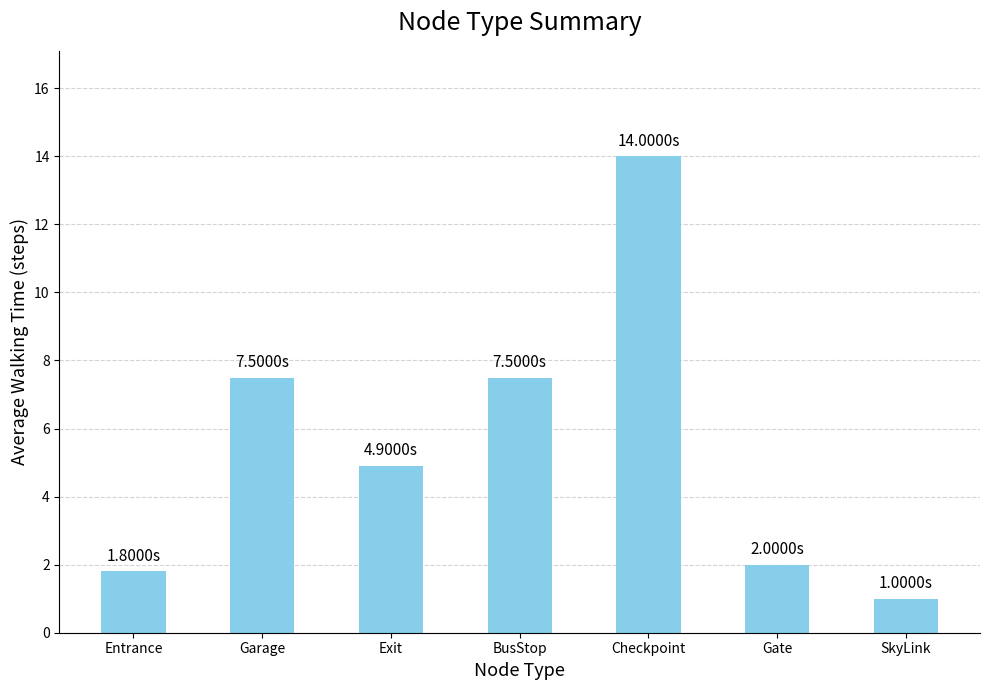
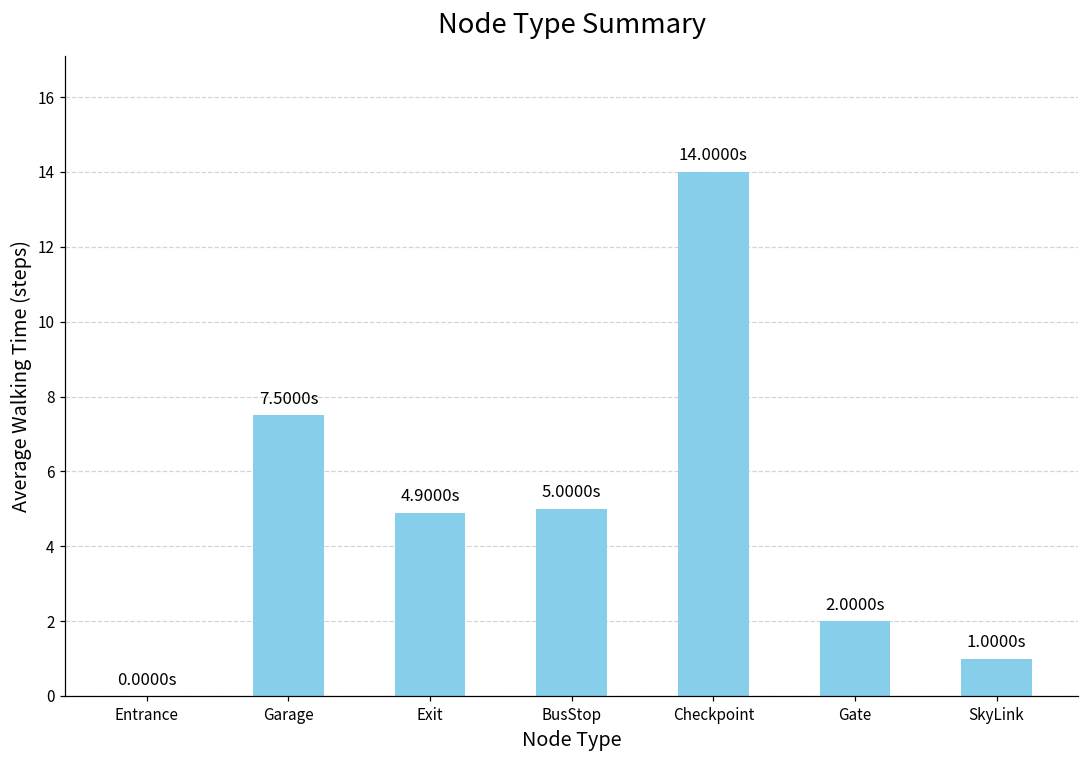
Entrance: 1.8000s -> 0.0000s
BusStop: 7.5000s -> 5.0000s
